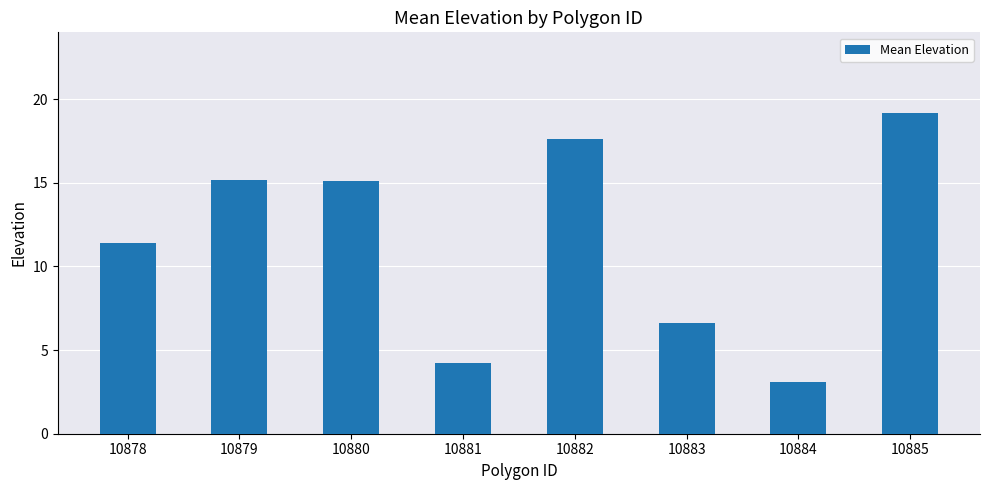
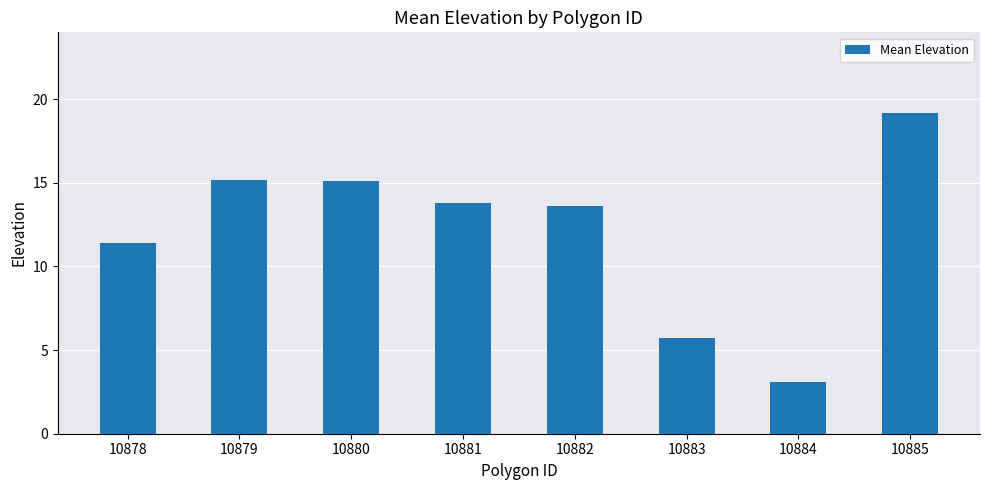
10881: 4.2 -> 13.8
10882: 17.6 -> 13.6
10883: 6.6 -> 5.7
